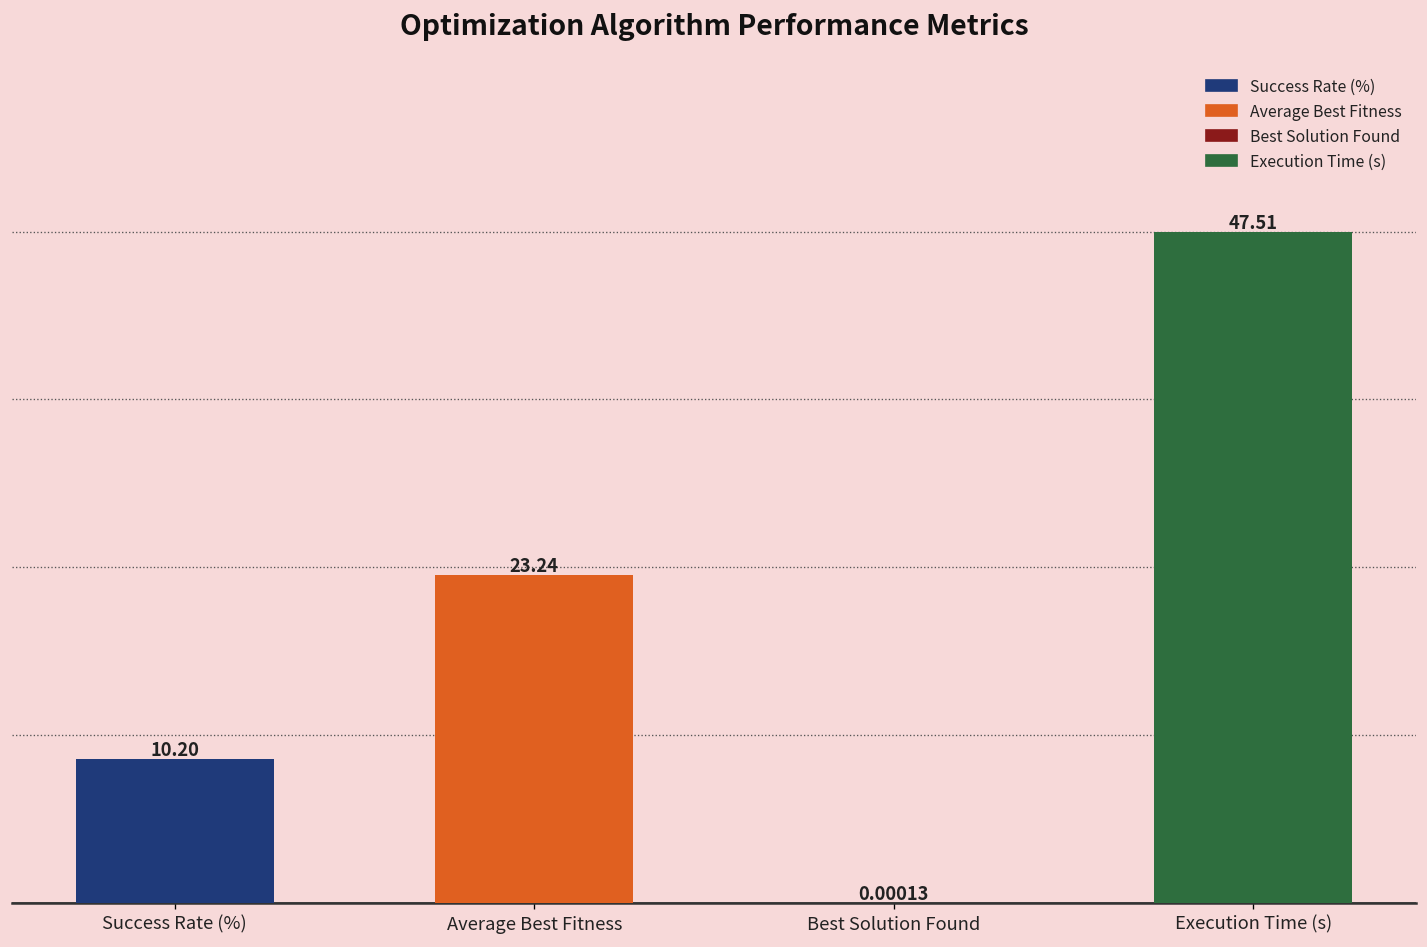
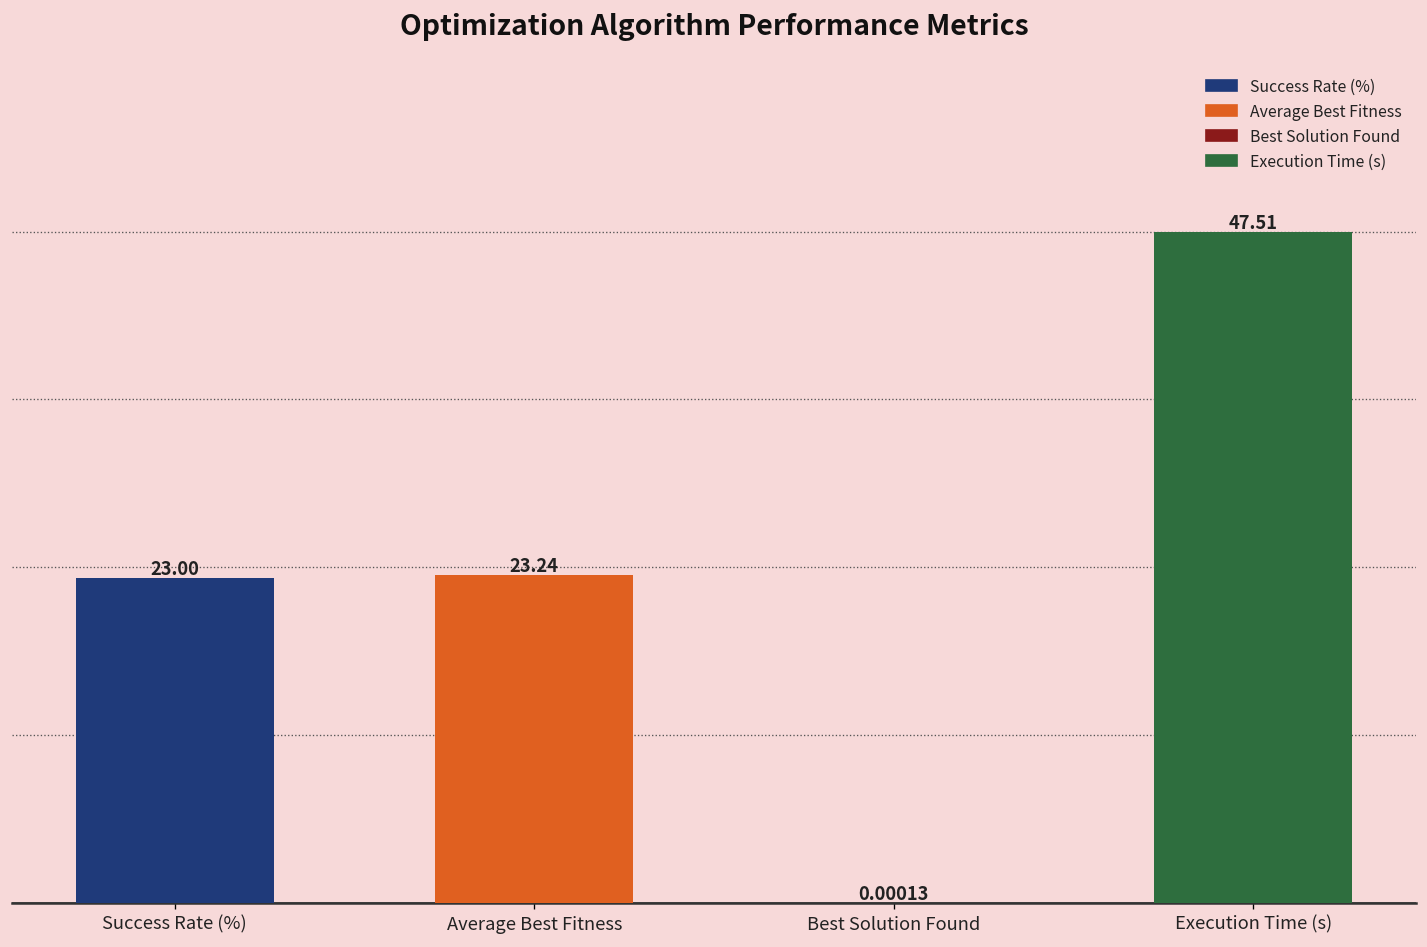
Success Rate (%): 10.20 -> 23.00
